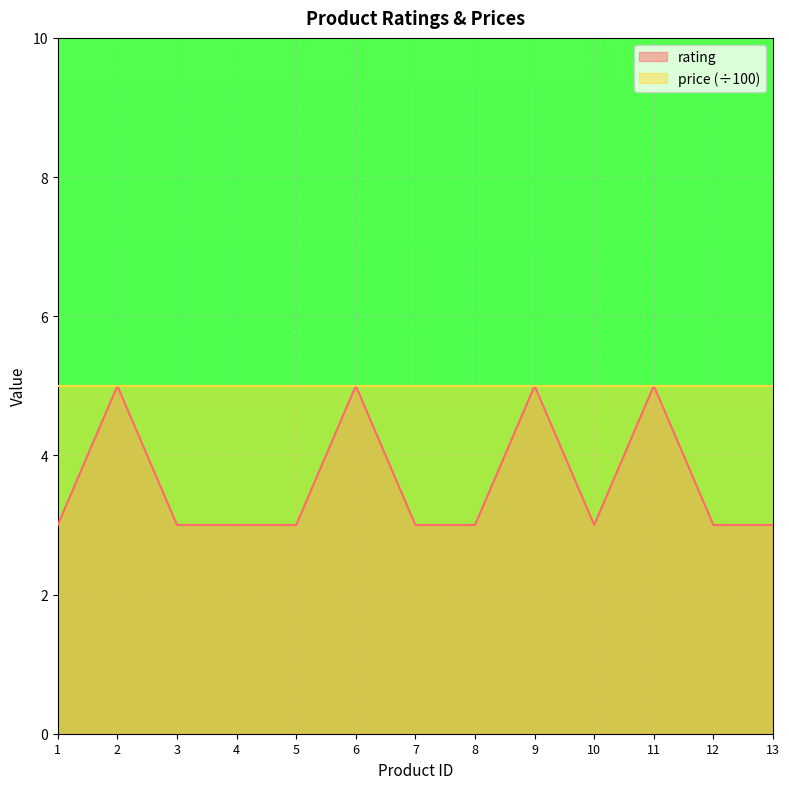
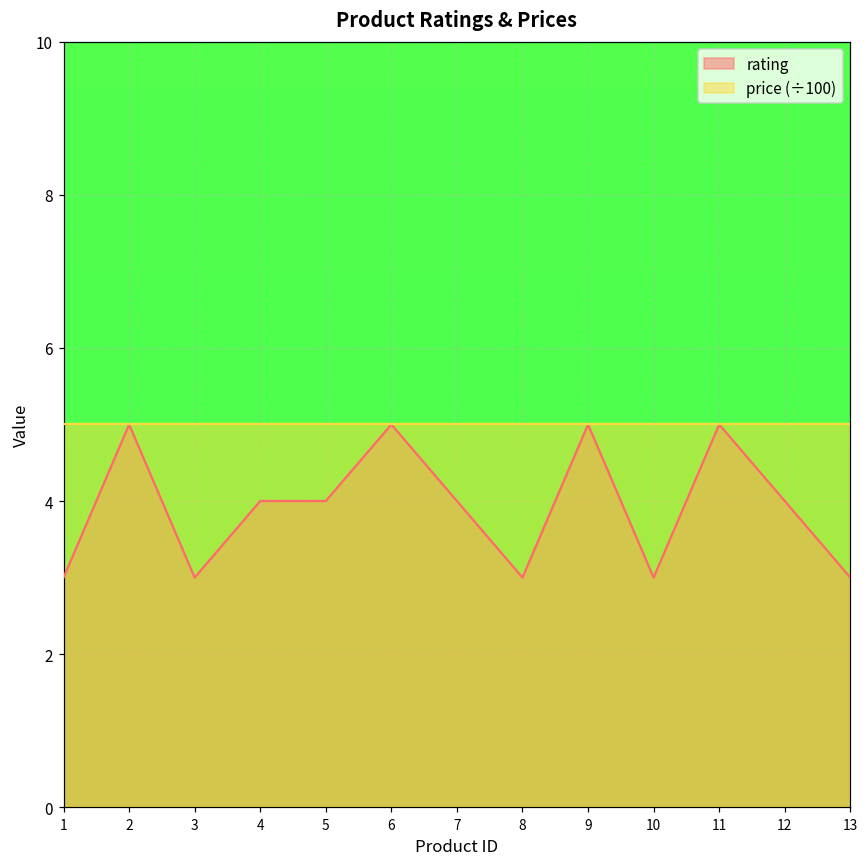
rating, 4: 3 -> 4
rating, 5: 3 -> 4
rating, 7: 3 -> 4
rating, 12: 3 -> 4
